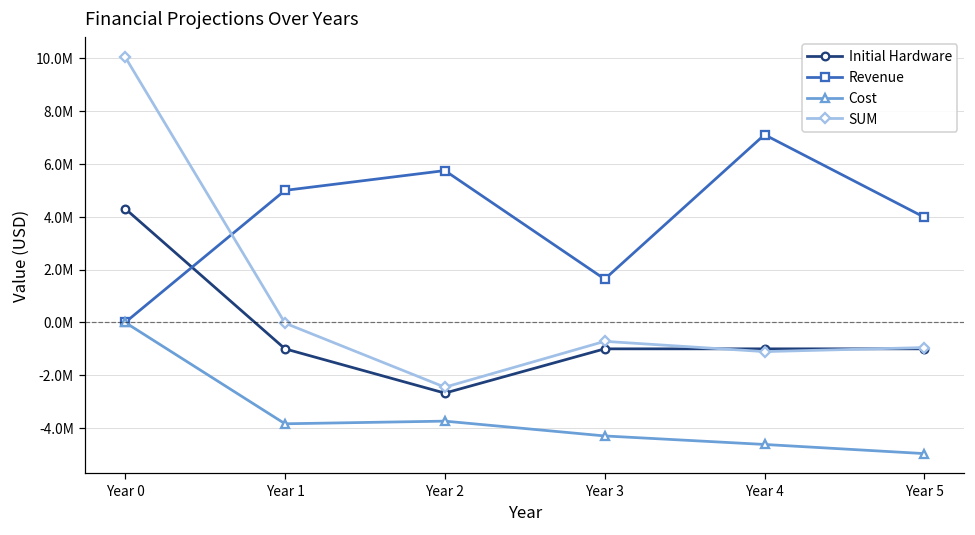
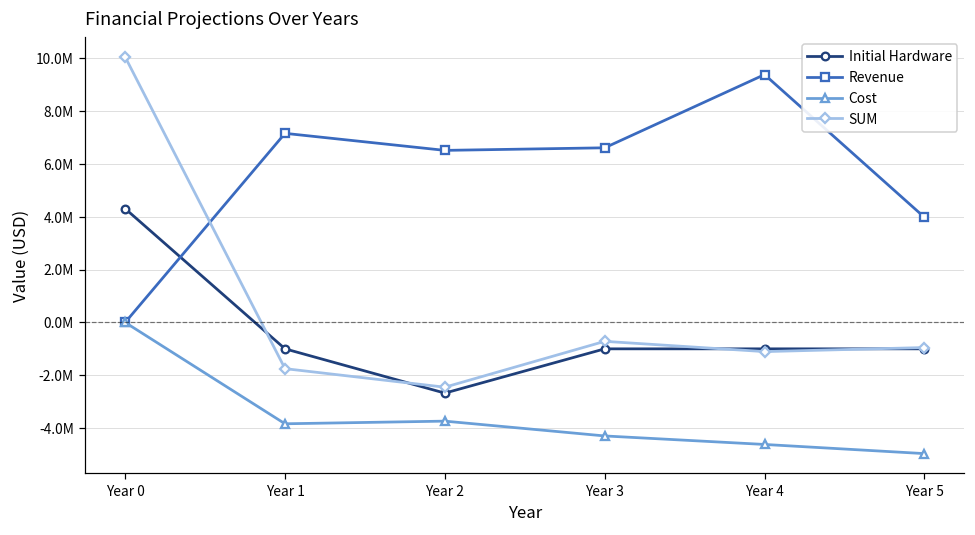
Revenue, Year 1: 5000000 -> 7200000
SUM, Year 1: 0 -> -1800000
Revenue, Year 2: 5800000 -> 6500000
Revenue, Year 3: 1600000 -> 6600000
Revenue, Year 4: 7100000 -> 9400000
